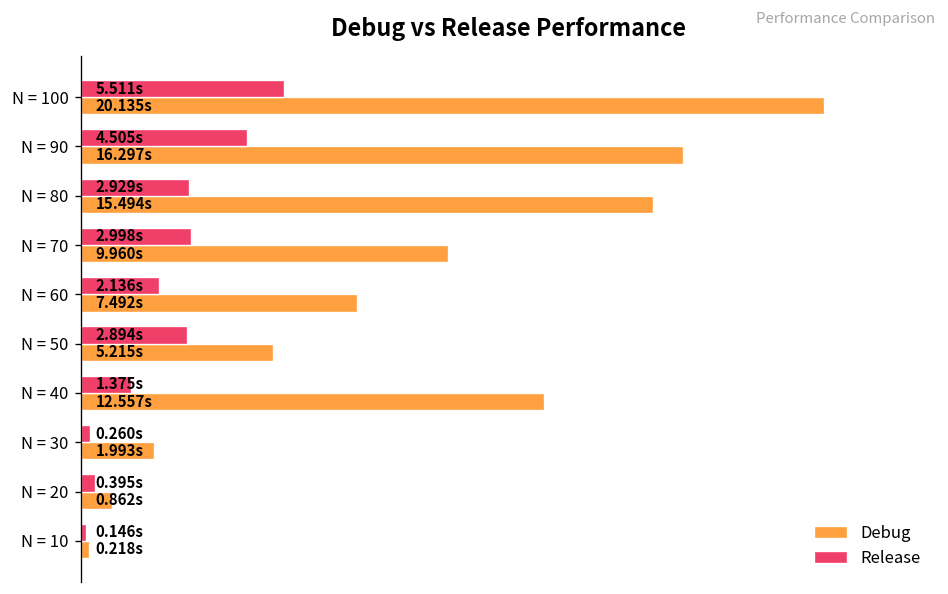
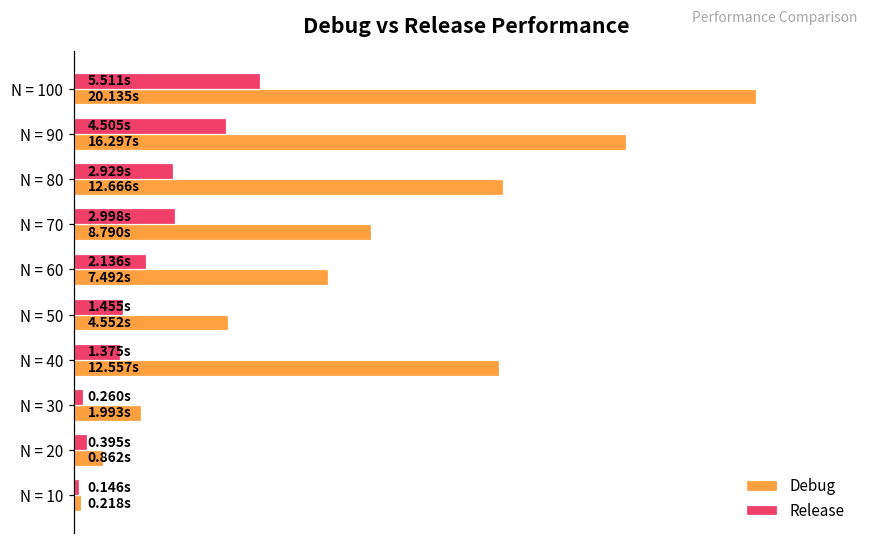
Debug, N = 80: 15.494s -> 12.666s
Debug, N = 70: 9.960s -> 8.790s
Release, N = 50: 2.894s -> 1.455s
Debug, N = 50: 5.215s -> 4.552s
